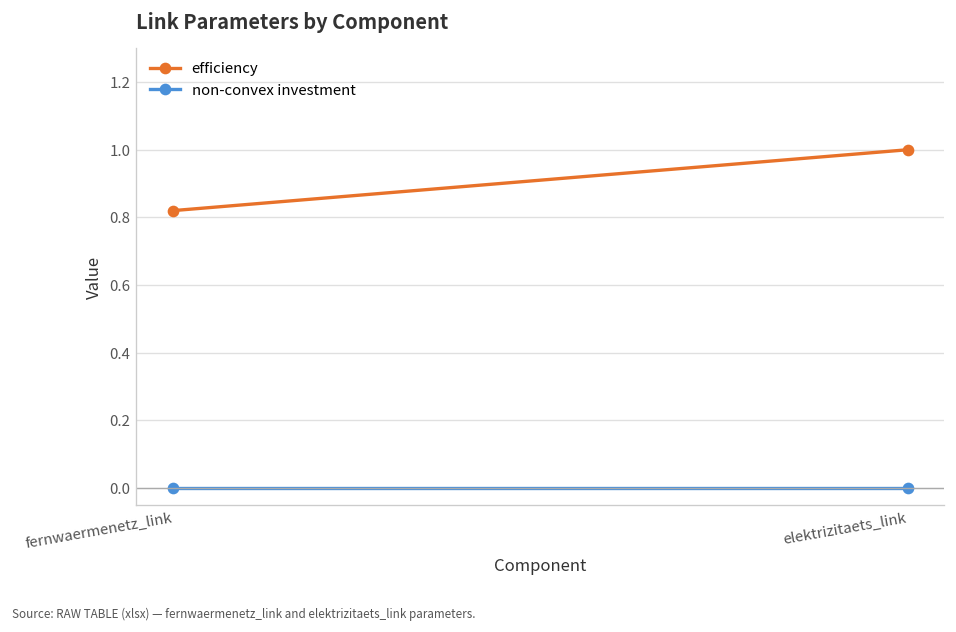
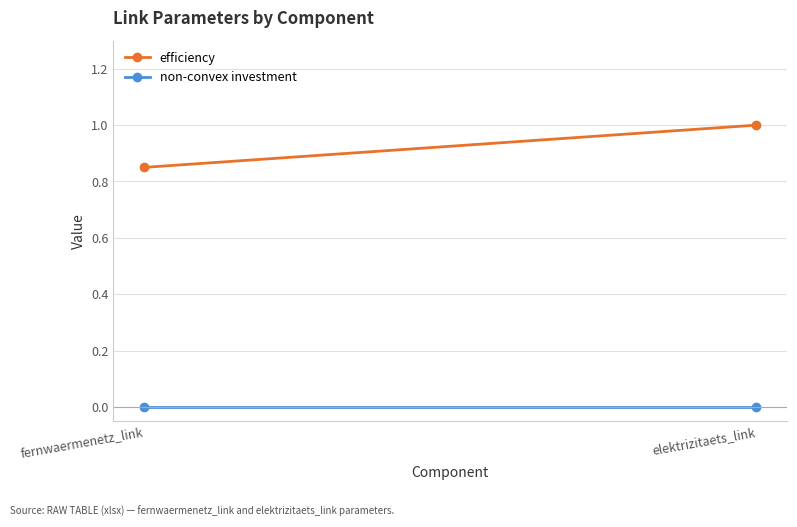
efficiency, fernwaermenetz_link: 0.82 -> 0.85
